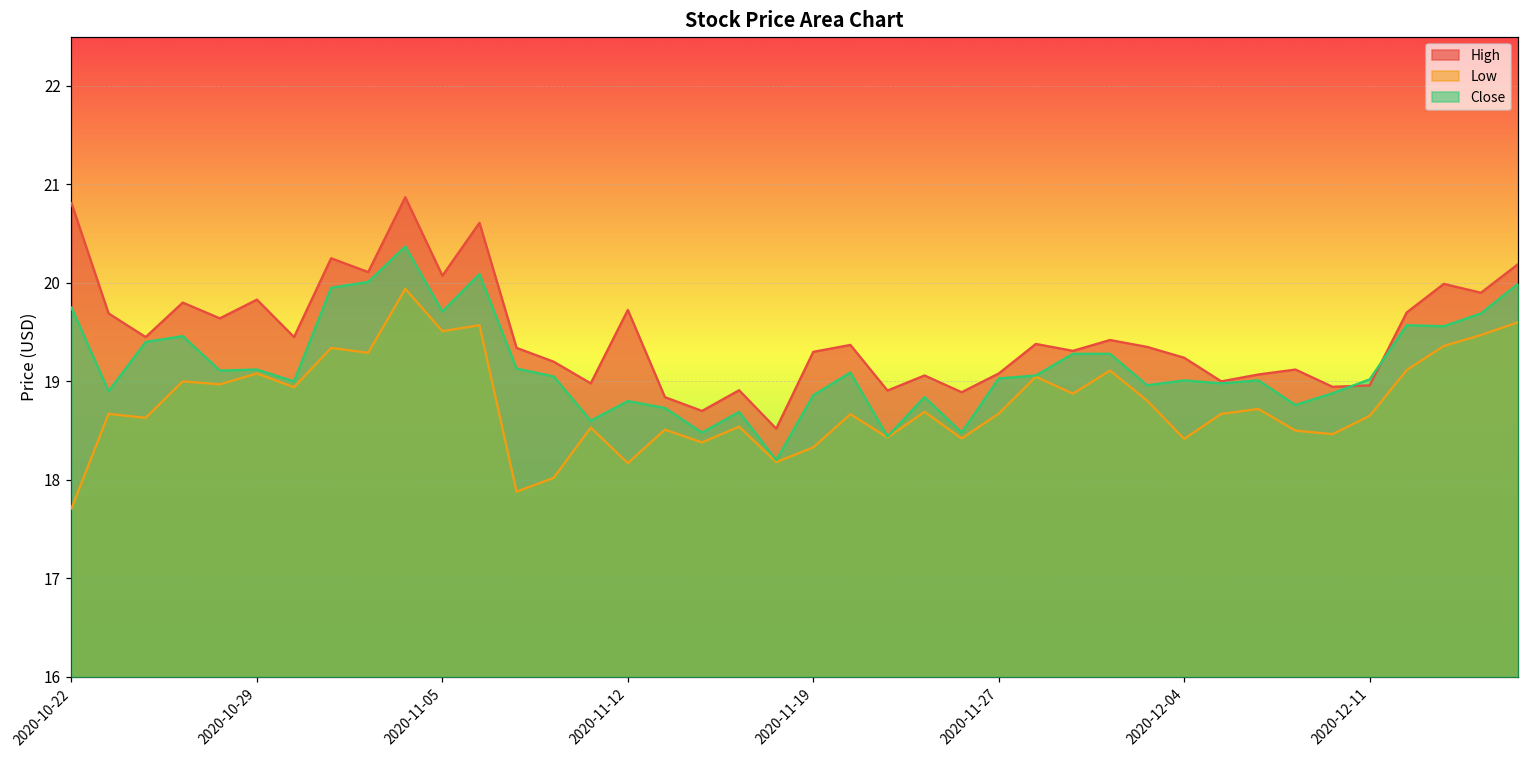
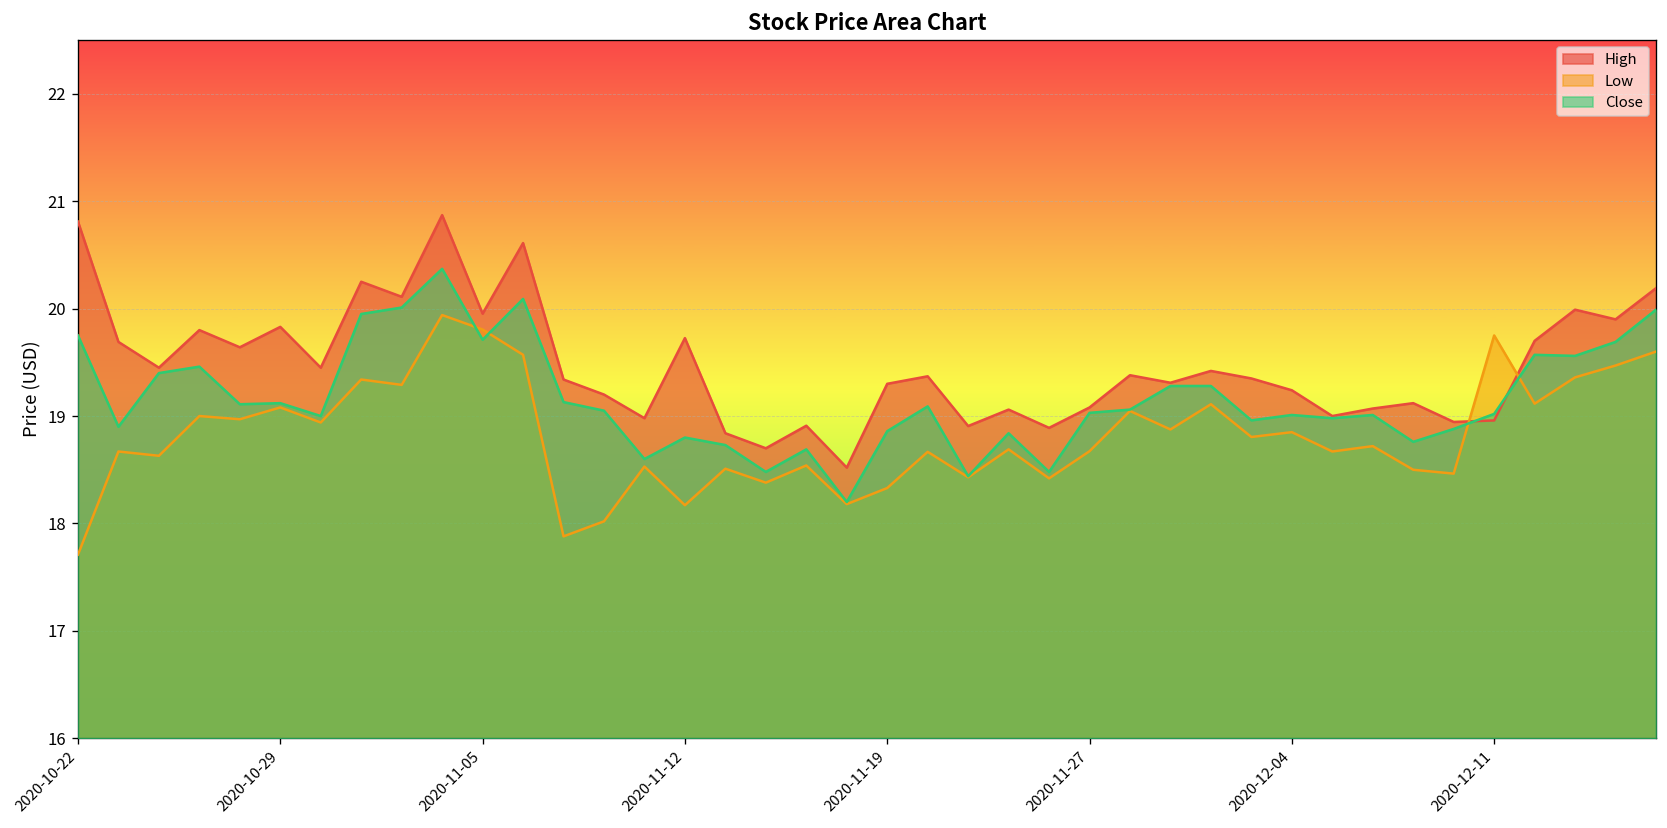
High, 2020-11-05: 20.1 -> 20.0
Low, 2020-11-05: 19.5 -> 19.8
Low, 2020-12-04: 18.4 -> 18.9
Low, 2020-12-11: 18.6 -> 19.8
